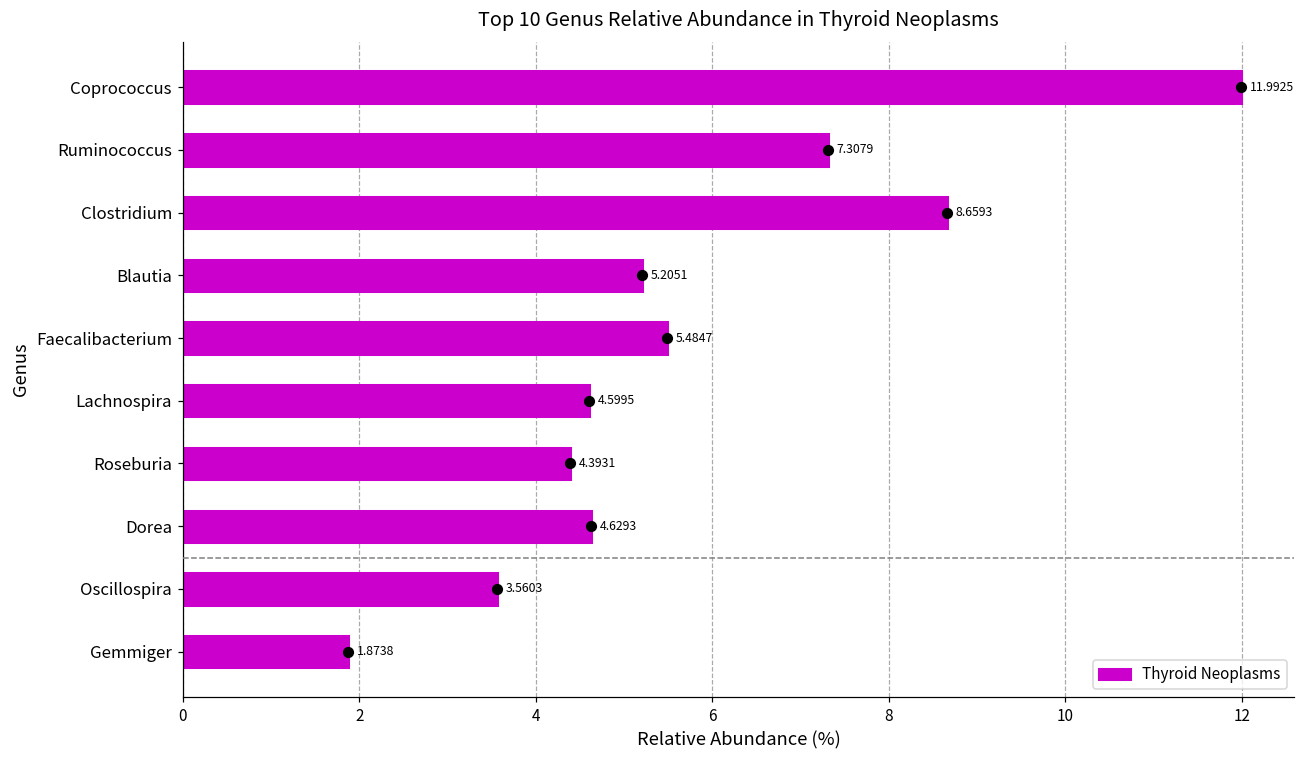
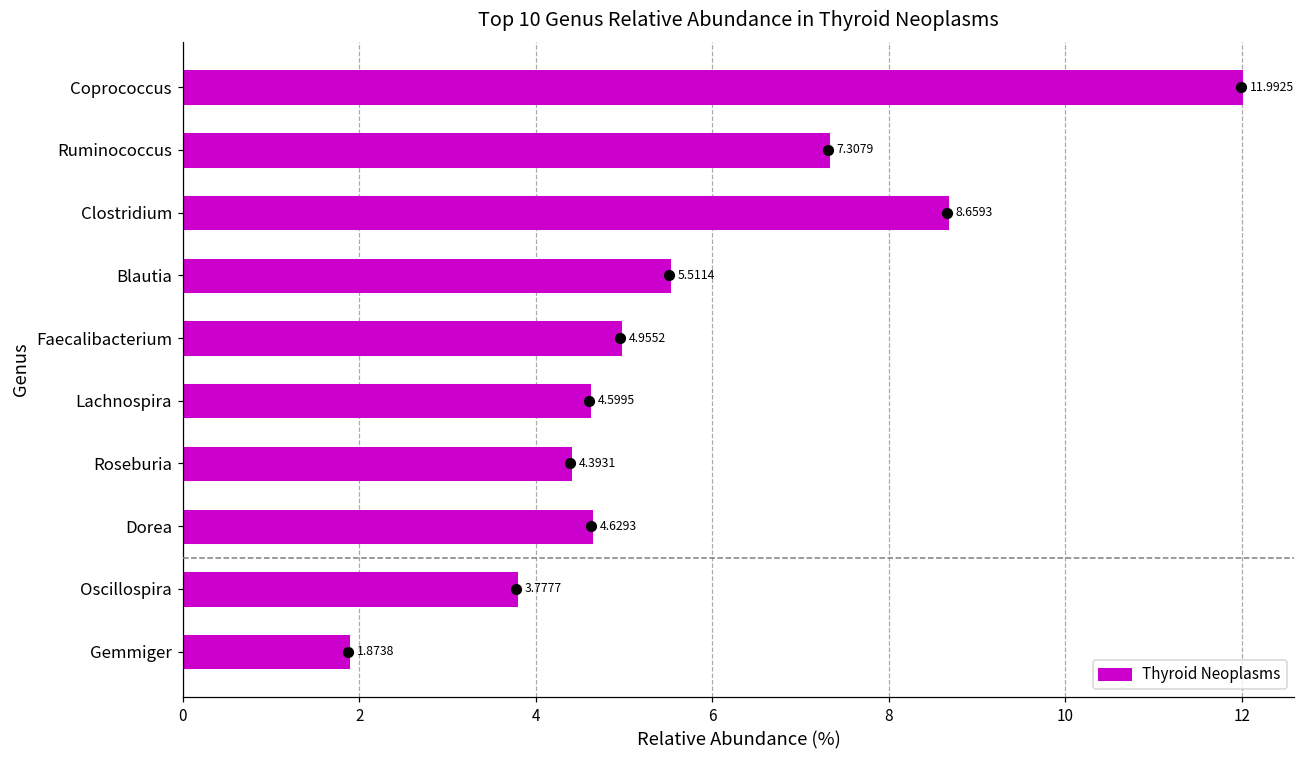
Blautia: 5.2051 -> 5.5114
Faecalibacterium: 5.4847 -> 4.9552
Oscillospira: 3.5603 -> 3.7777
